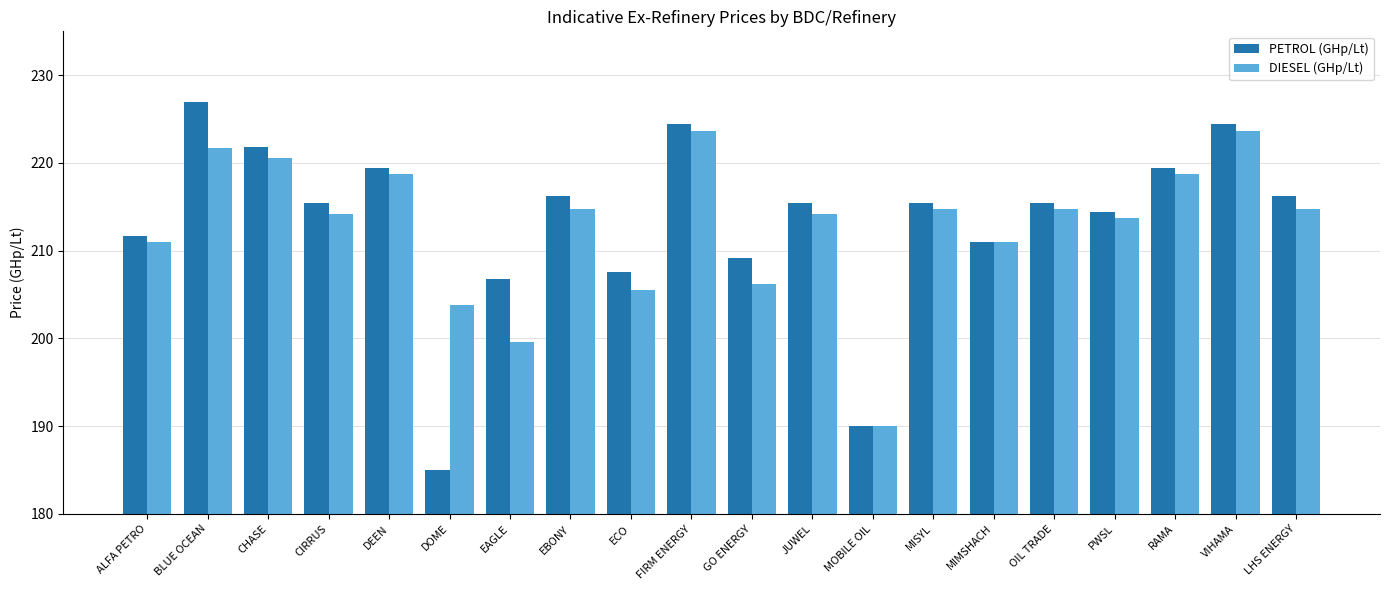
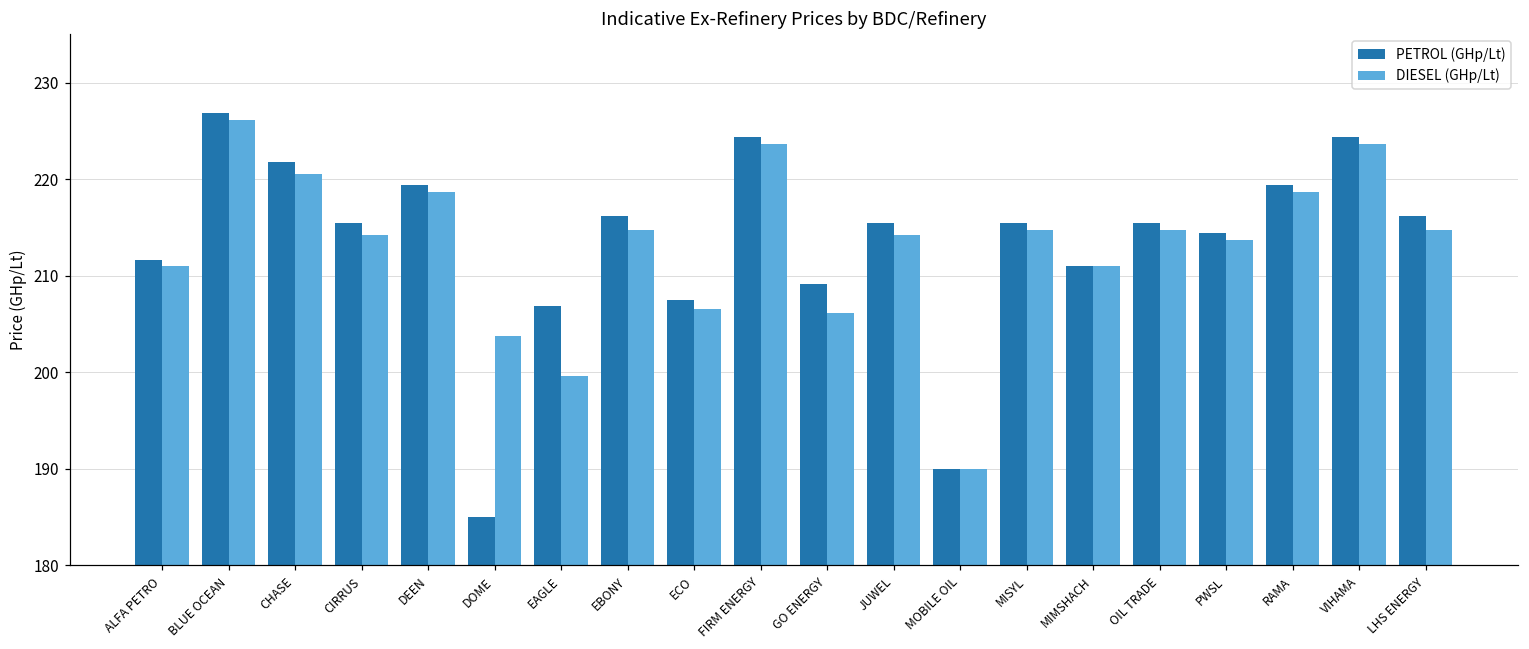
DIESEL (GHp/Lt), BLUE OCEAN: 222 -> 226
DIESEL (GHp/Lt), ECO: 206 -> 207
